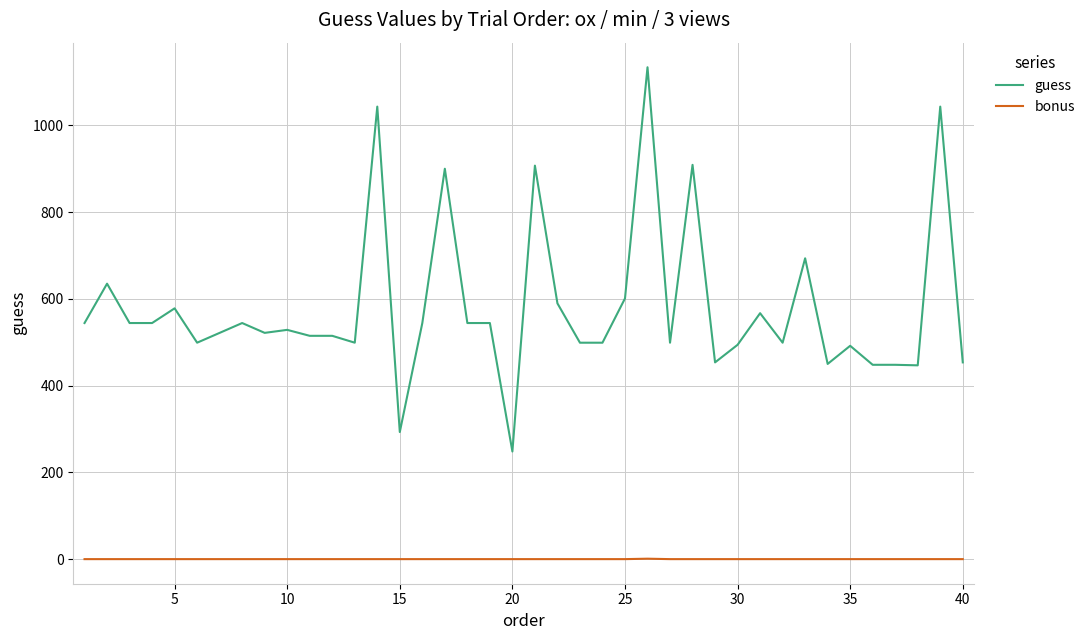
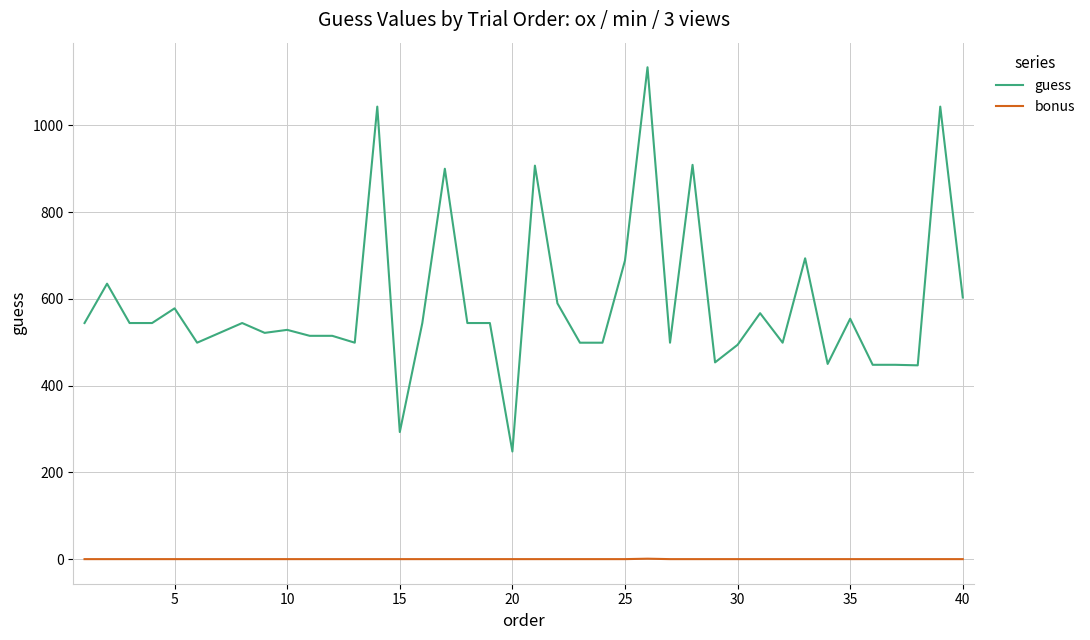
guess, 25: 600 -> 690
guess, 35: 490 -> 550
guess, 40: 450 -> 600
